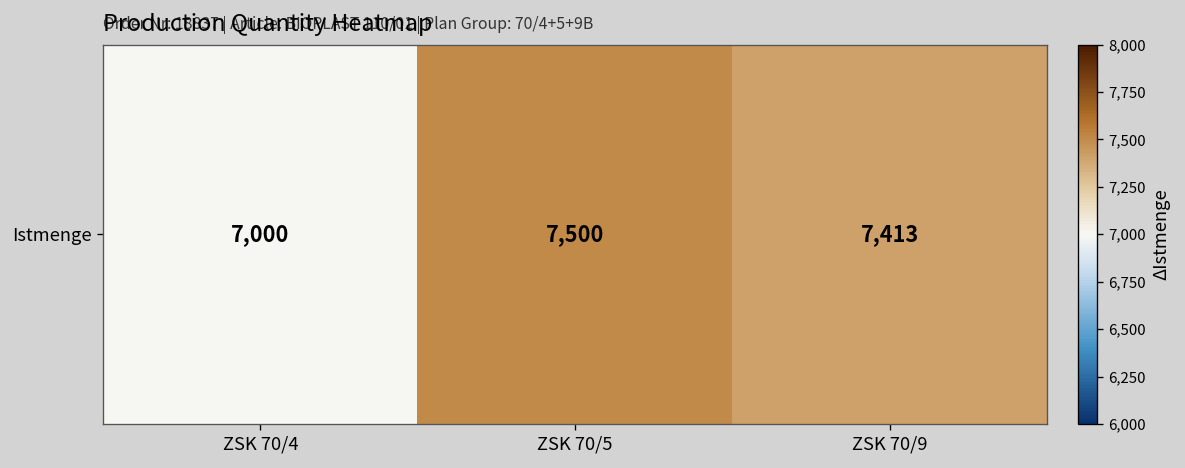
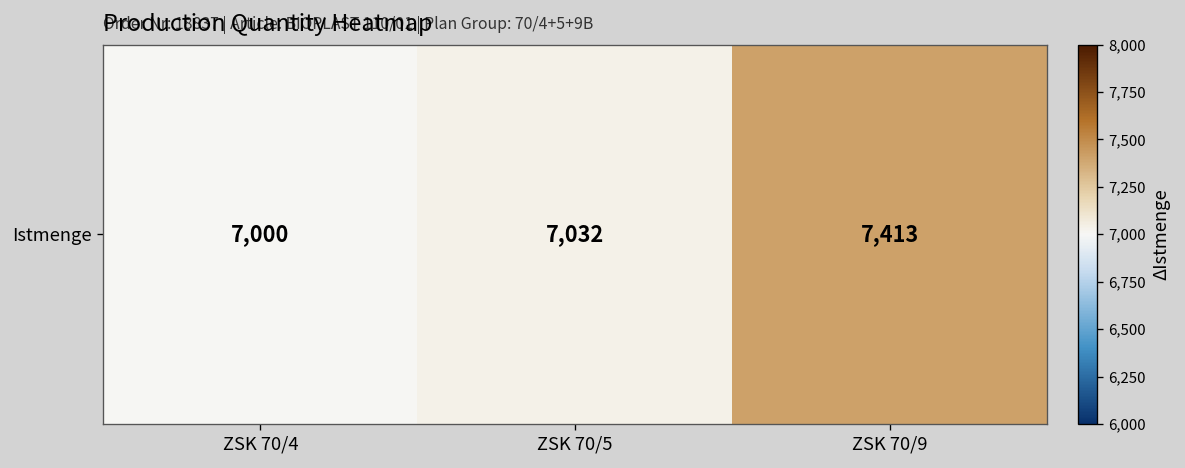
Istmenge, ZSK 70/5: 7,500 -> 7,032
